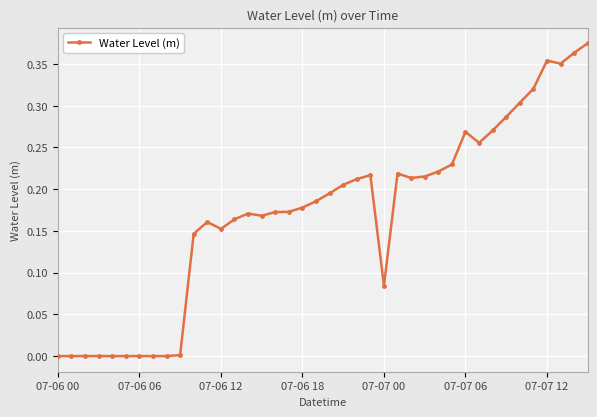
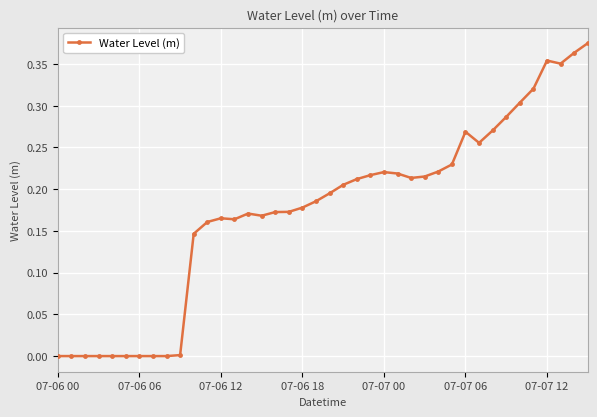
07-06 12: 0.15 -> 0.17
07-07 00: 0.08 -> 0.22
